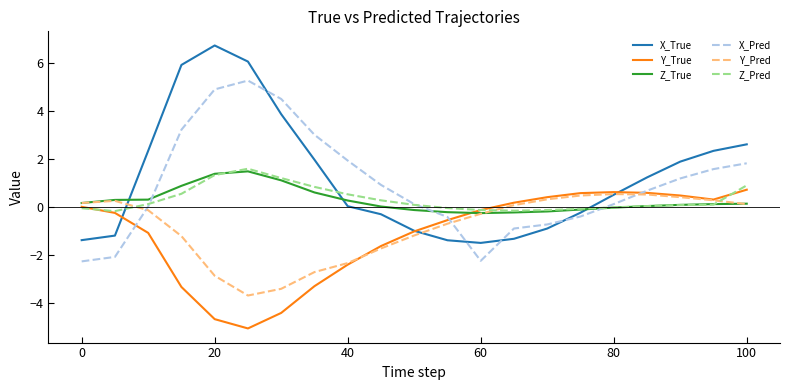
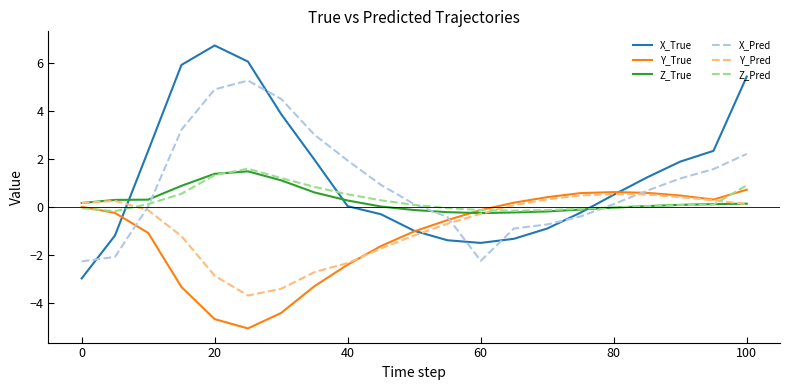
X_True, 0: -1.4 -> -3.0
X_True, 100: 2.6 -> 5.4
X_Pred, 100: 1.8 -> 2.2
